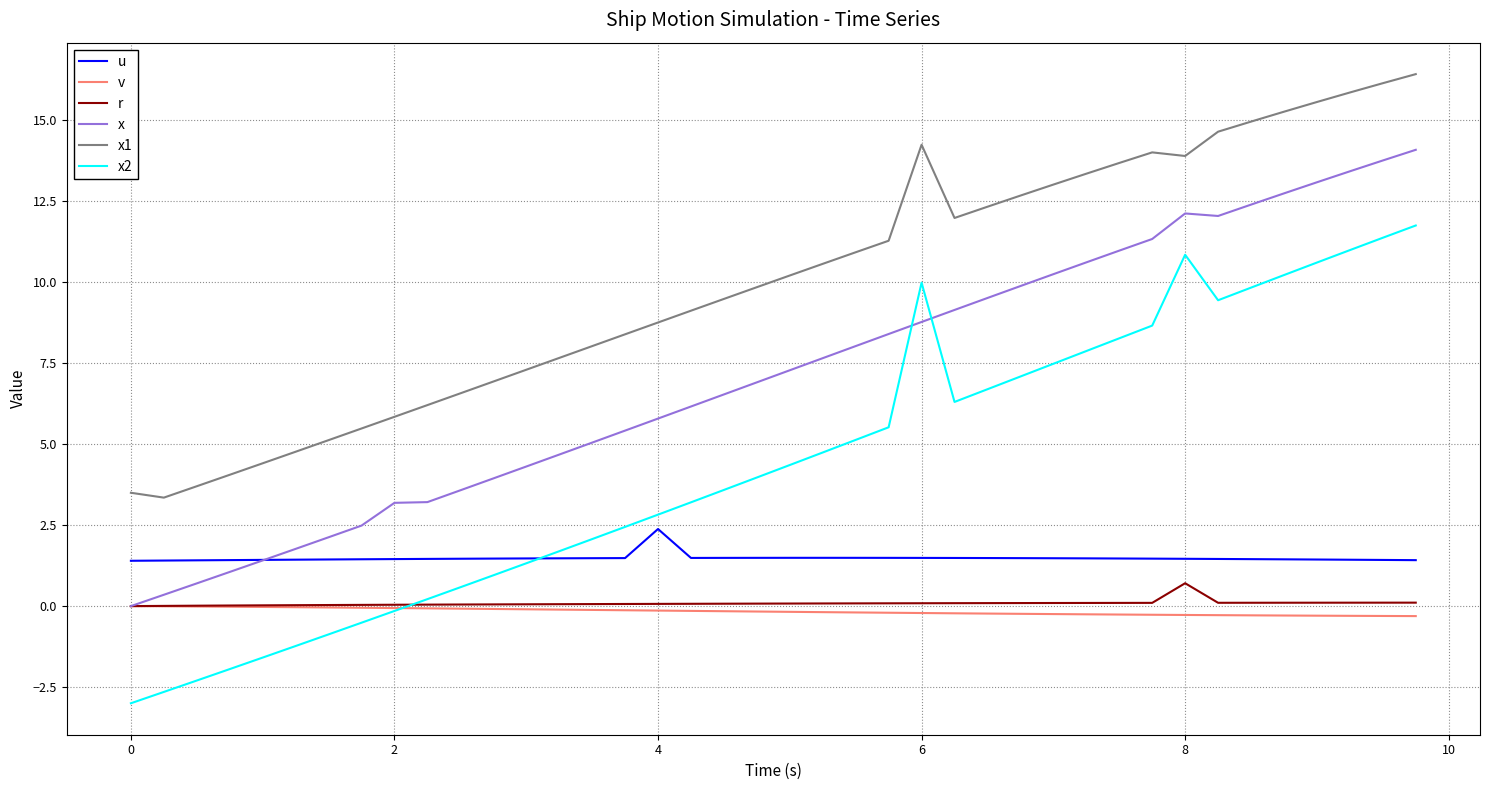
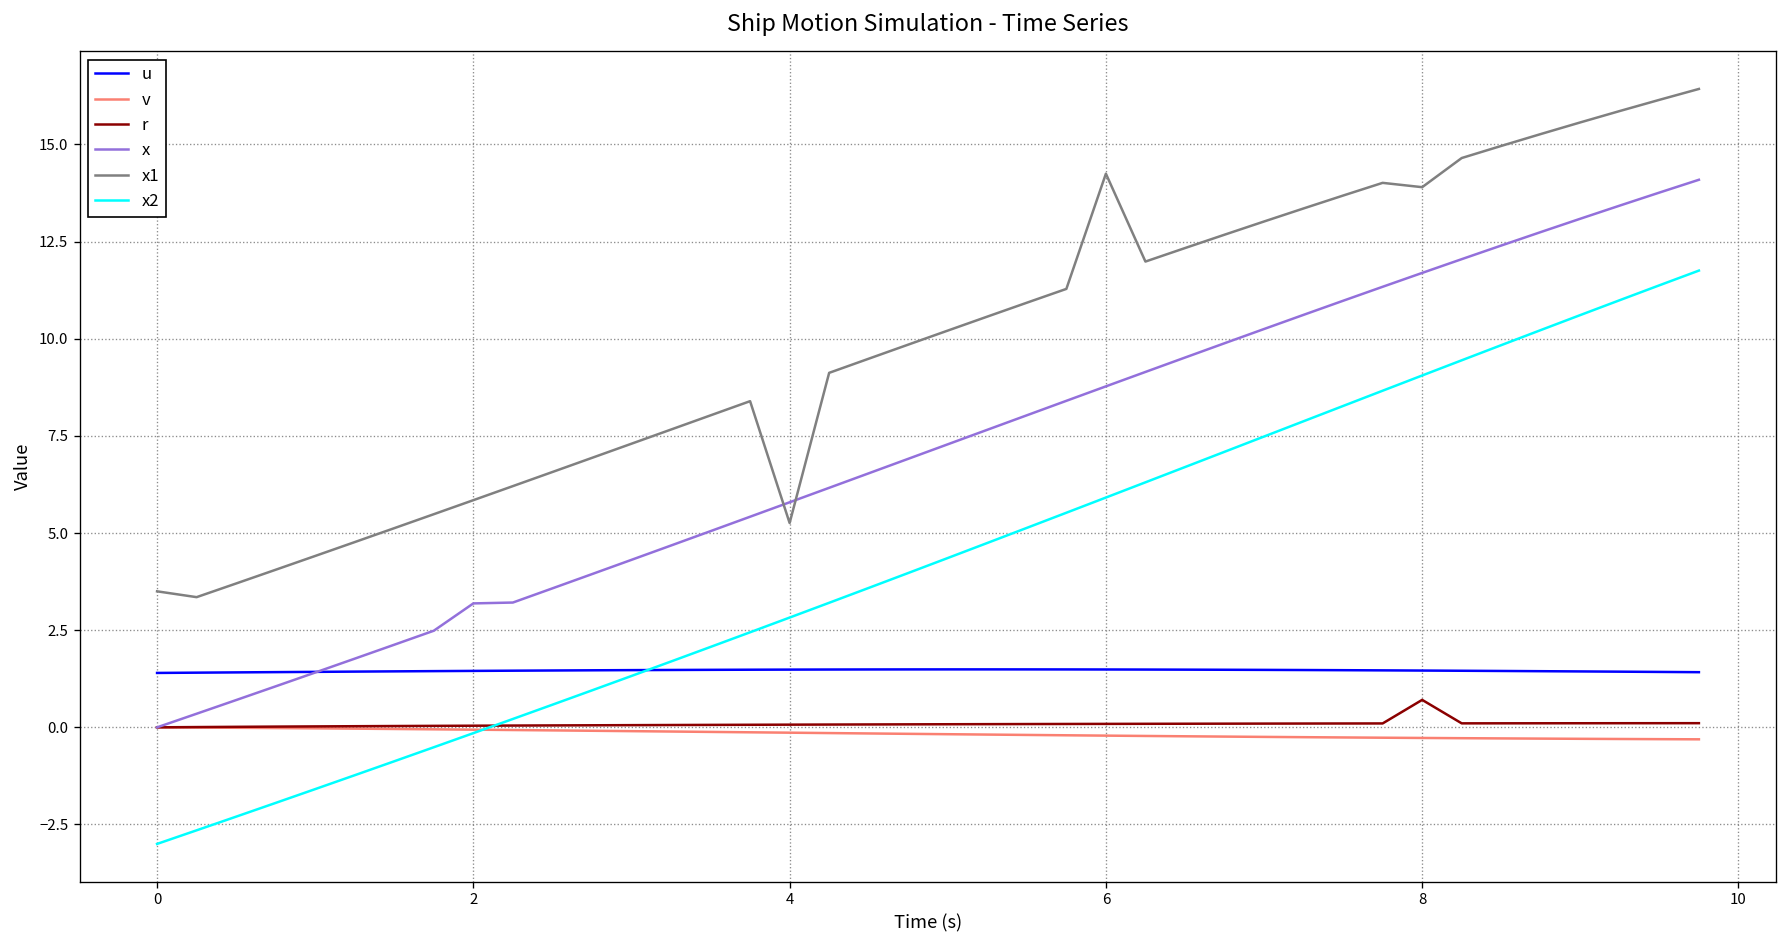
u, 4: 2.4 -> 1.5
x1, 4: 8.8 -> 5.3
x2, 6: 10.0 -> 5.9
x, 8: 12.1 -> 11.7
x2, 8: 10.8 -> 9.1
